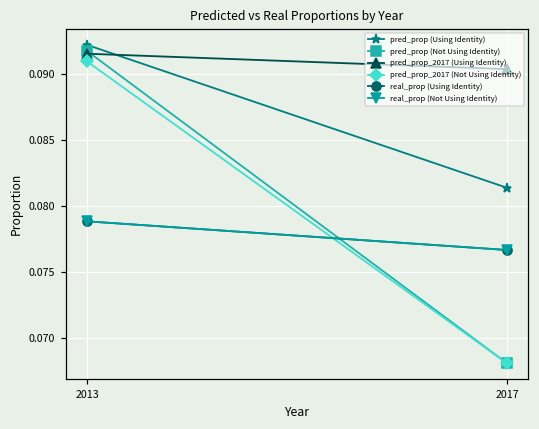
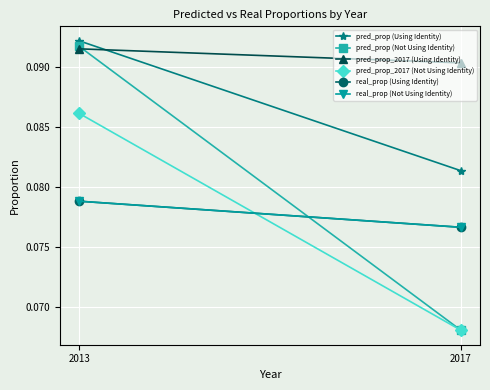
pred_prop_2017 (Not Using Identity), 2013: 0.0910 -> 0.0862
